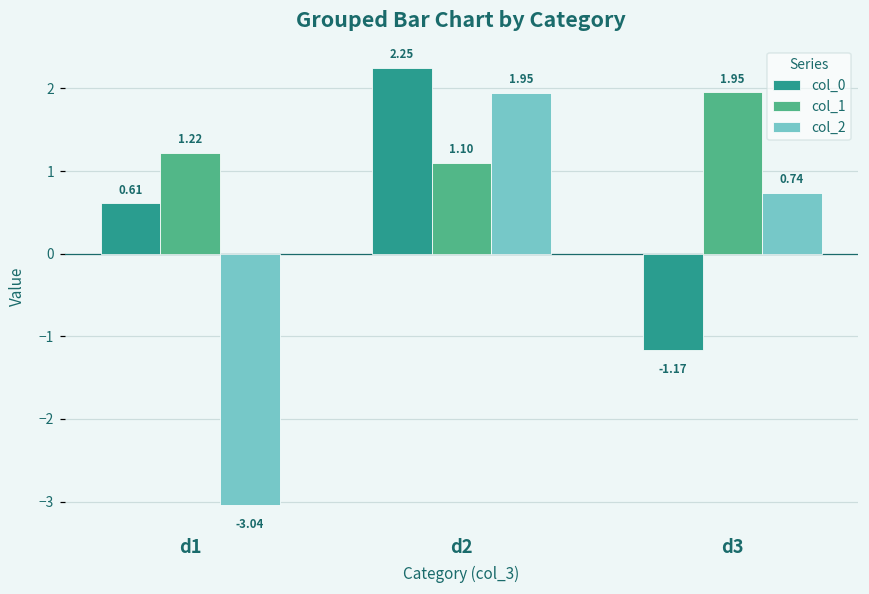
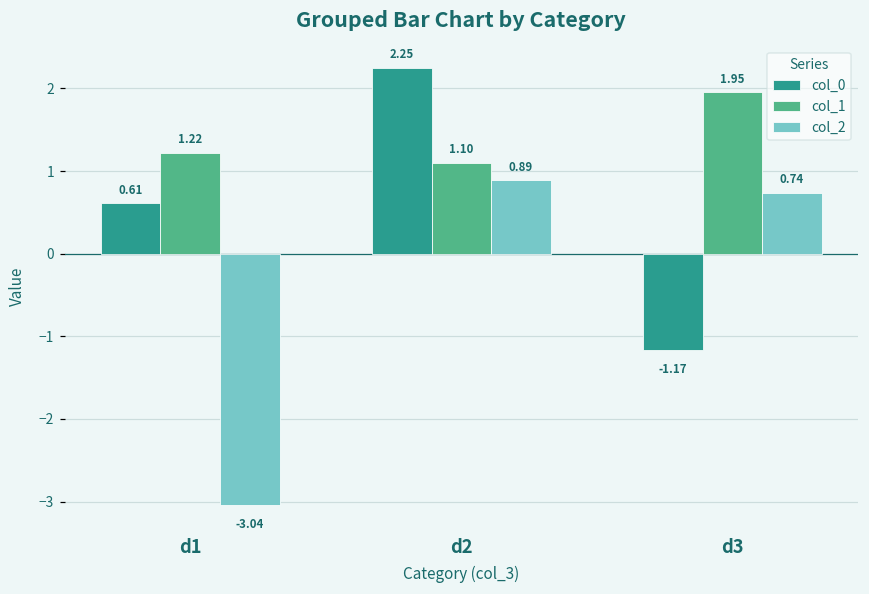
col_2, d2: 1.95 -> 0.89
